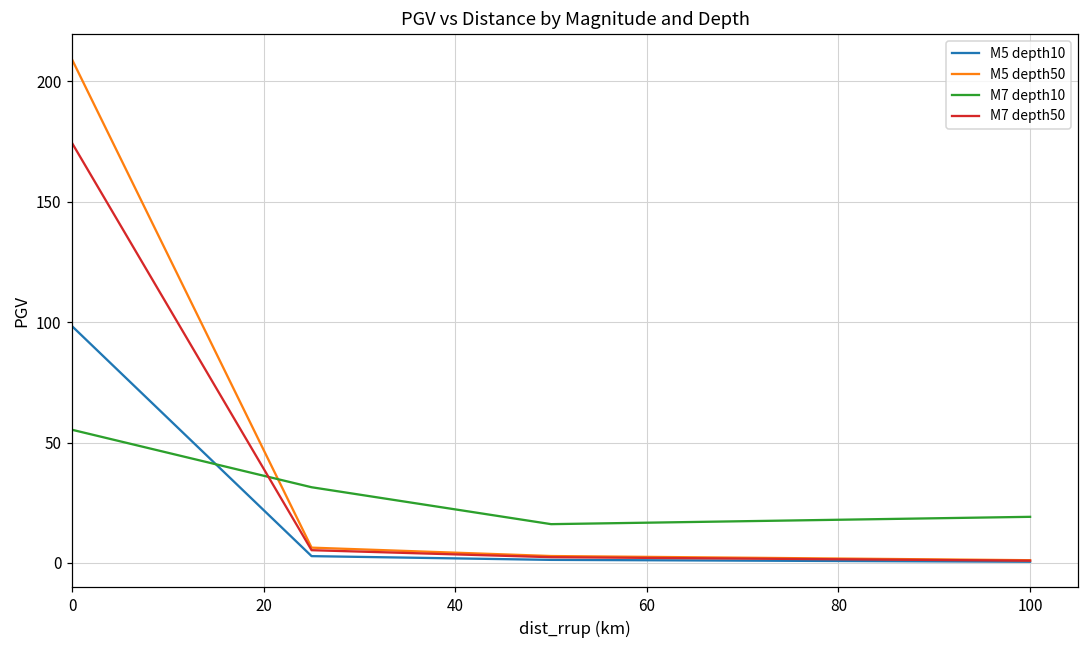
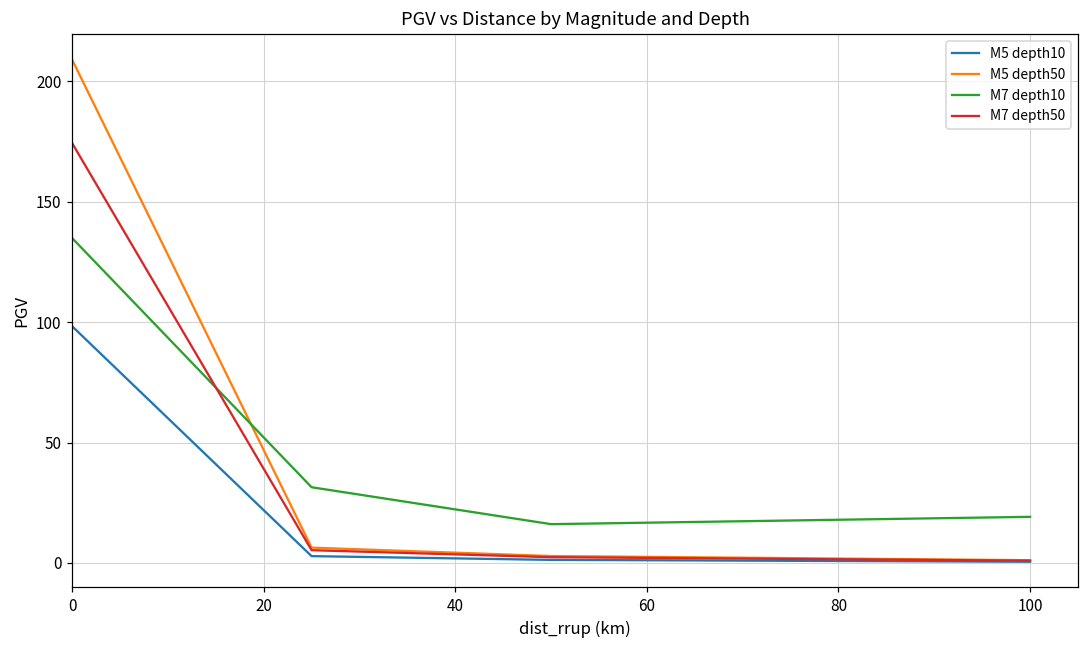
M7 depth10, 0: 55 -> 135
